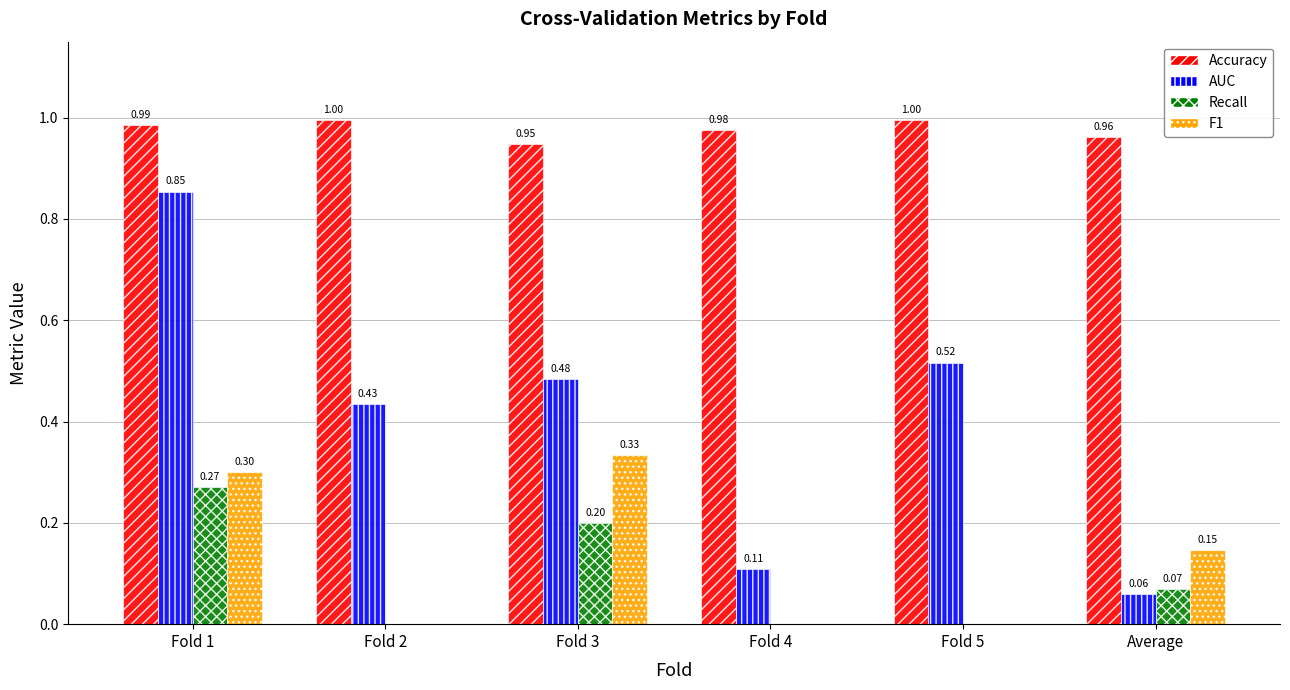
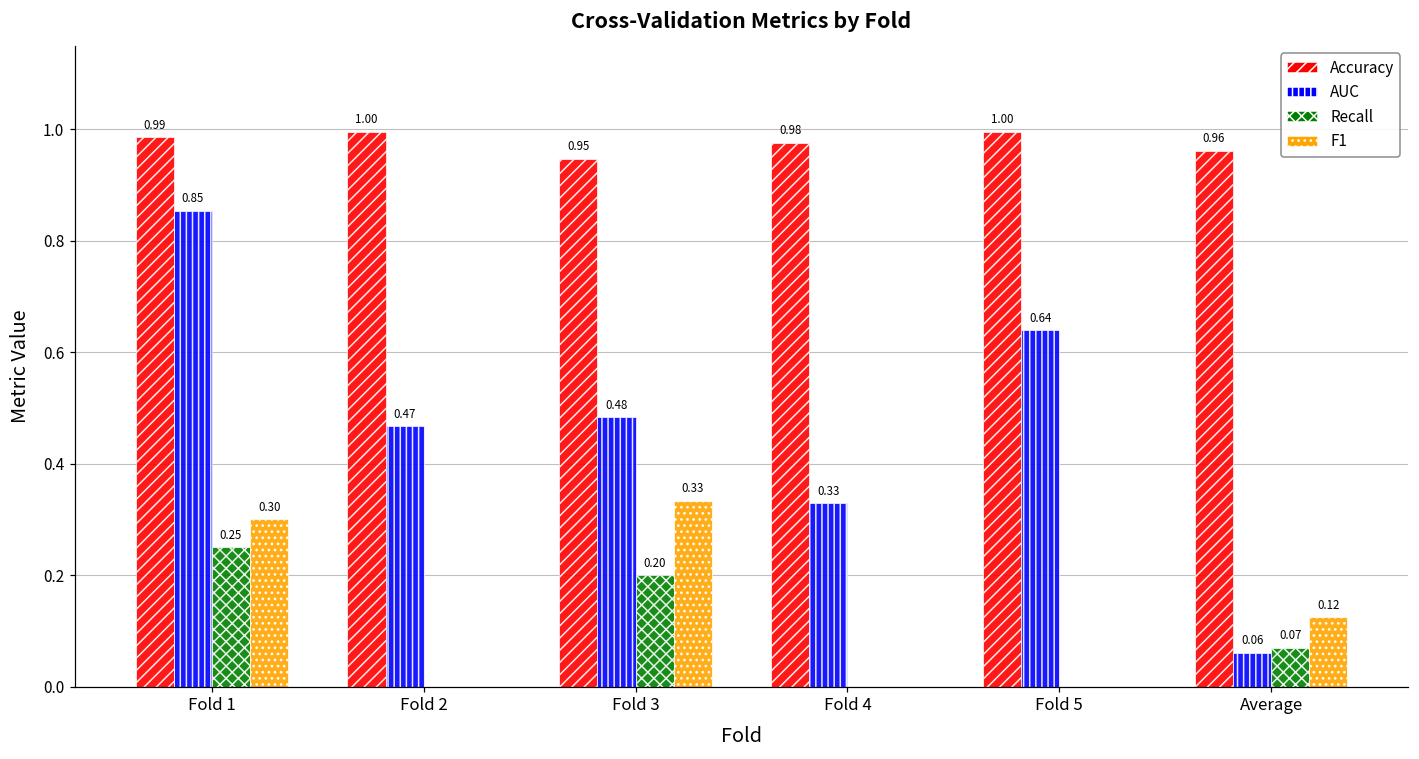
Recall, Fold 1: 0.27 -> 0.25
AUC, Fold 2: 0.43 -> 0.47
AUC, Fold 4: 0.11 -> 0.33
AUC, Fold 5: 0.52 -> 0.64
F1, Average: 0.15 -> 0.12
